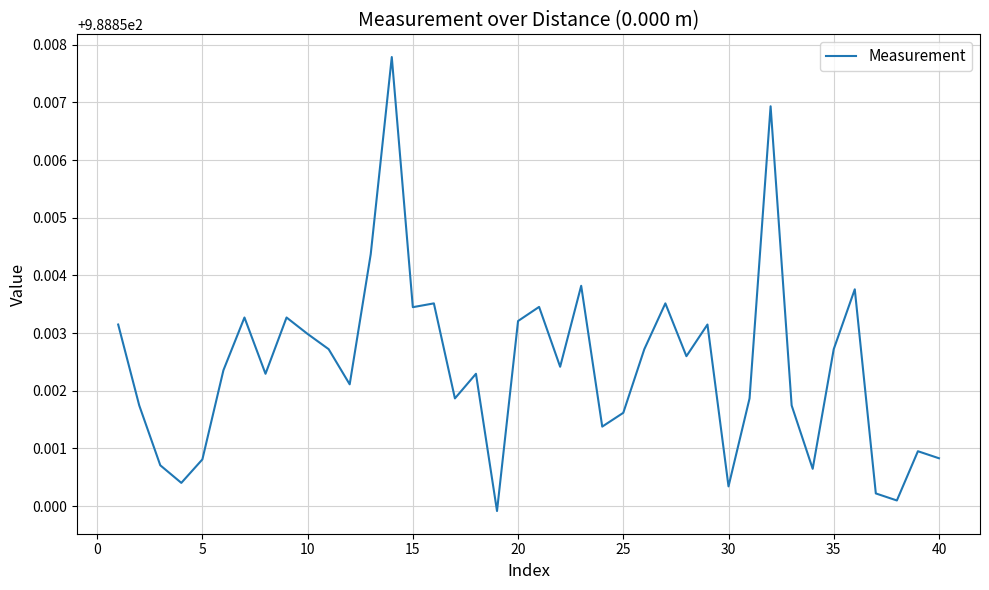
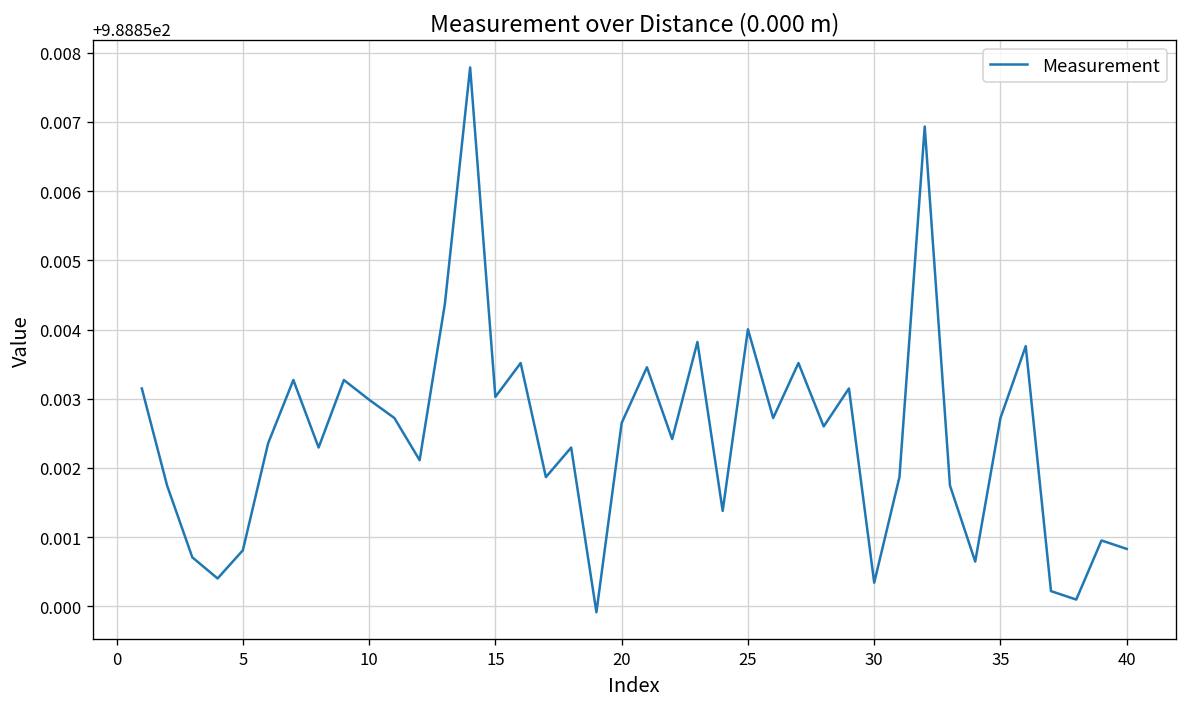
15: 988.8535 -> 988.8530
20: 988.8532 -> 988.8527
25: 988.8516 -> 988.8540
